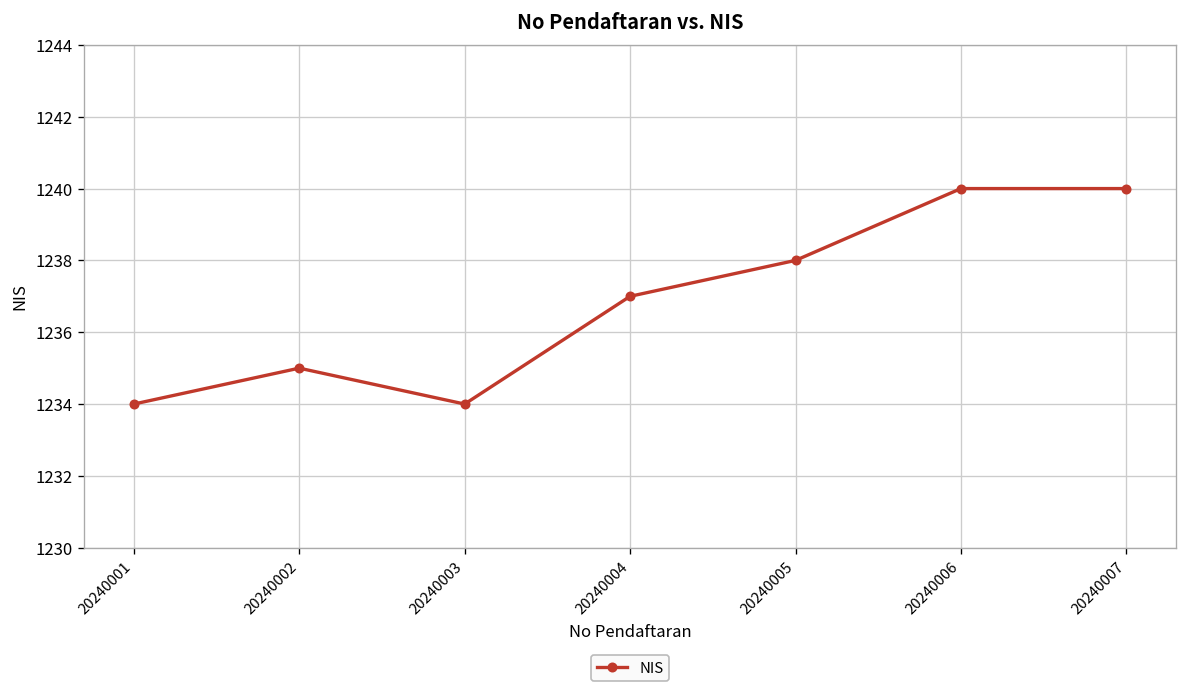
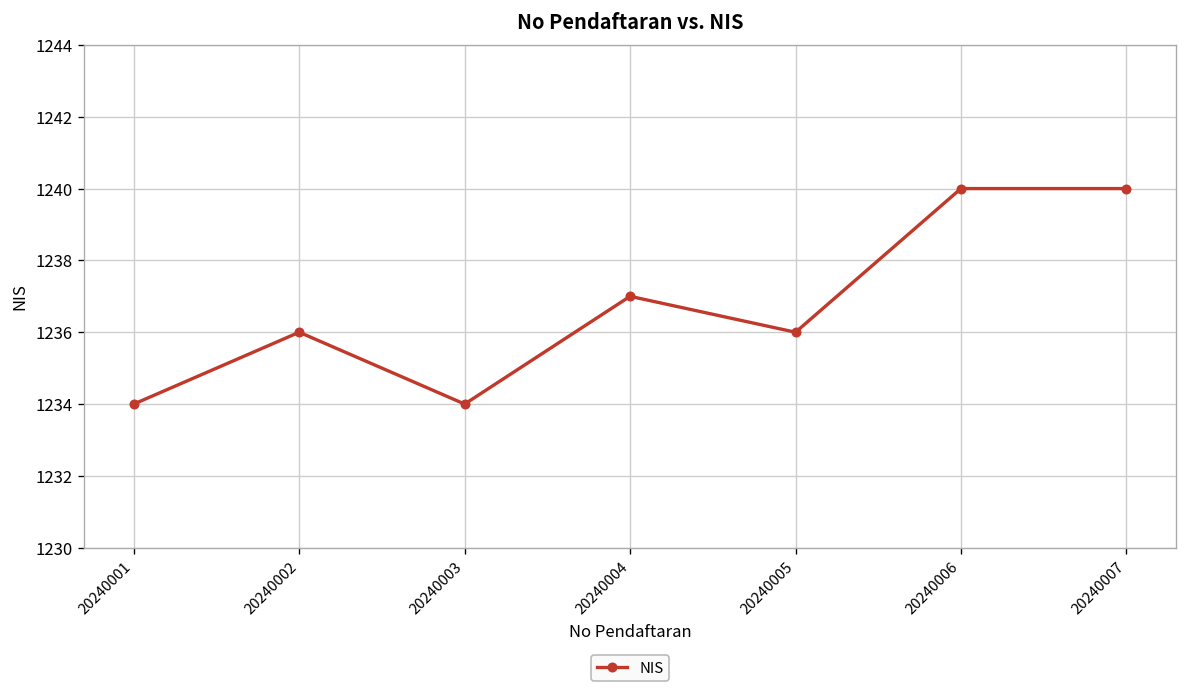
20240002: 1235 -> 1236
20240005: 1238 -> 1236
